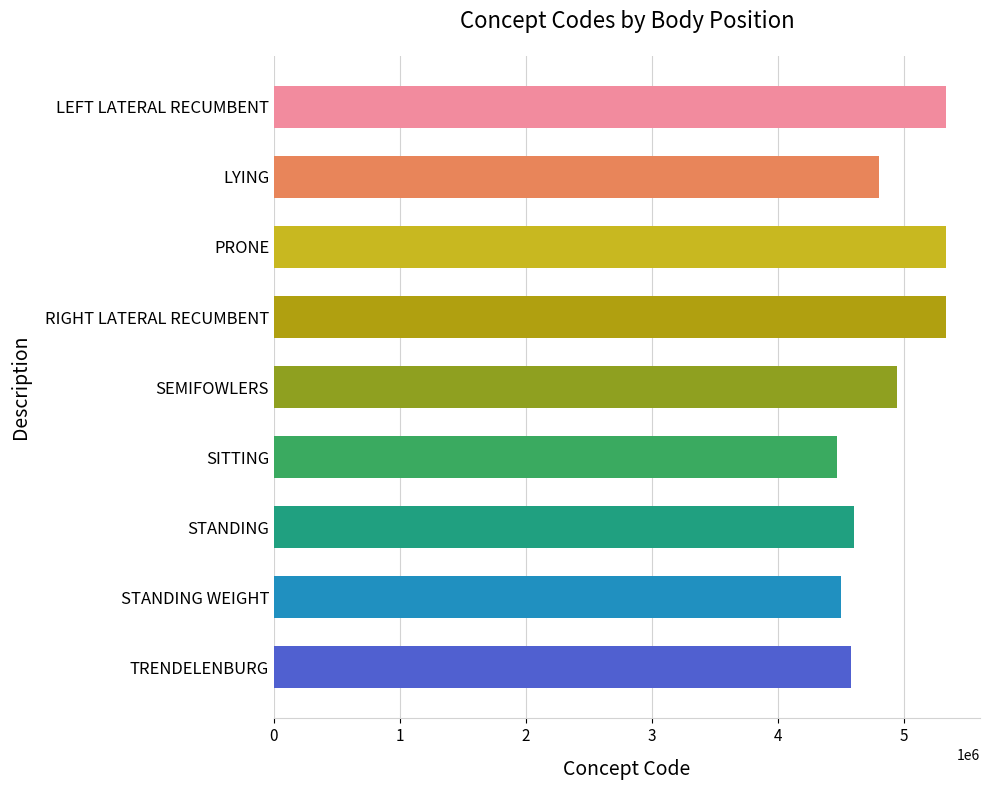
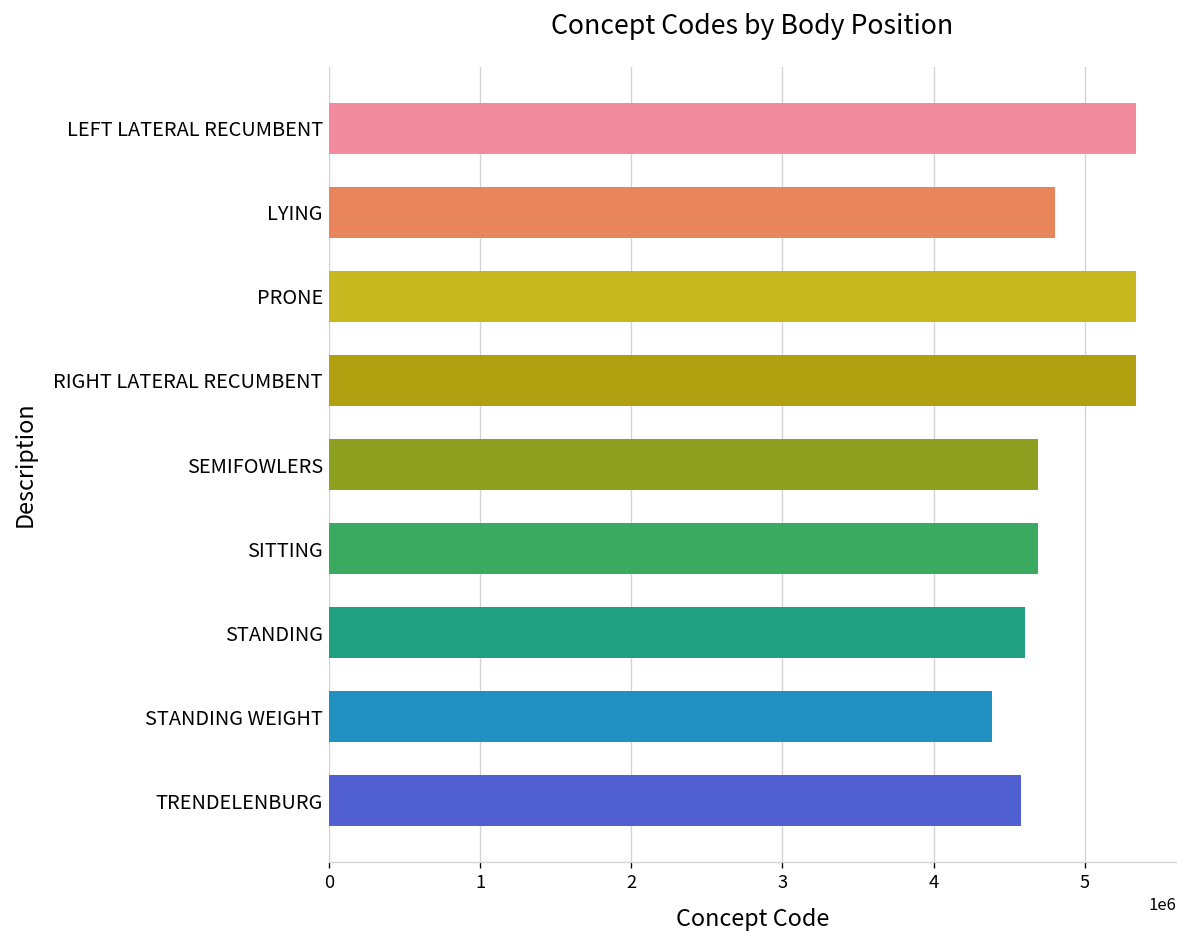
SEMIFOWLERS: 4940000 -> 4690000
SITTING: 4460000 -> 4690000
STANDING WEIGHT: 4500000 -> 4390000
